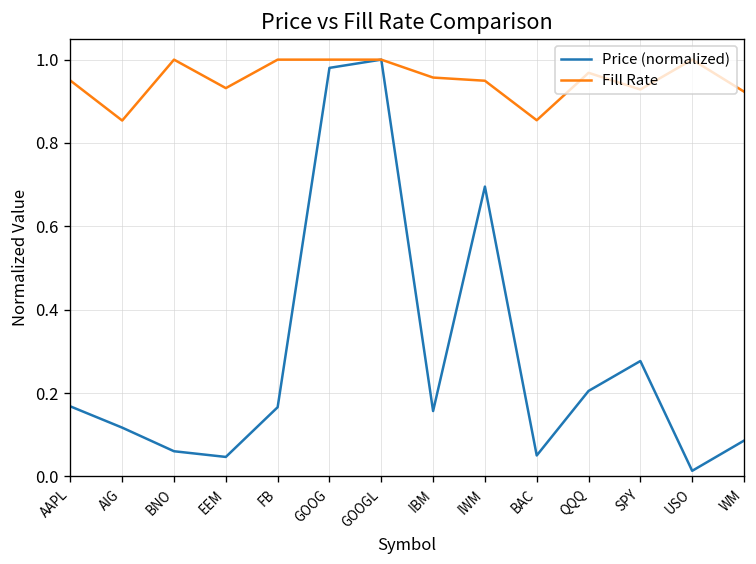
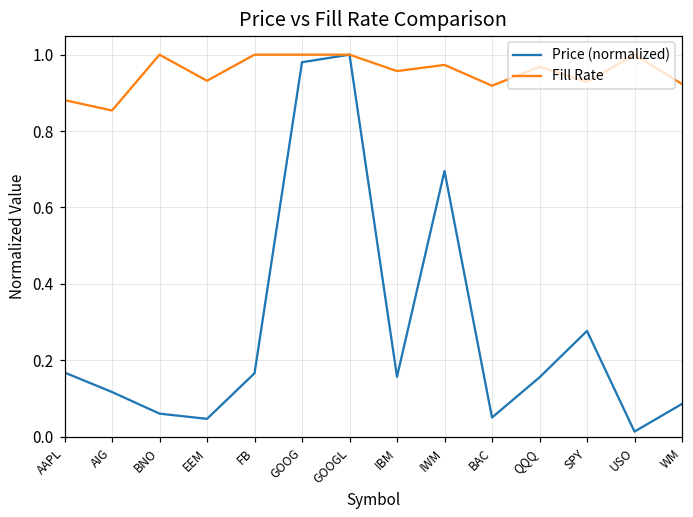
Fill Rate, AAPL: 0.95 -> 0.88
Fill Rate, IWM: 0.95 -> 0.97
Fill Rate, BAC: 0.85 -> 0.92
Price (normalized), QQQ: 0.20 -> 0.16
